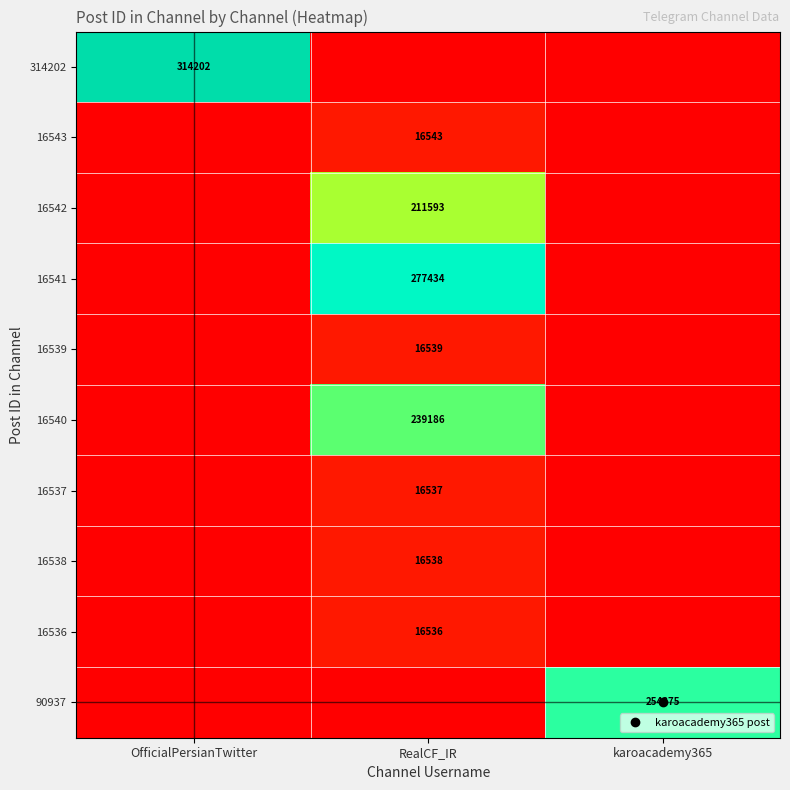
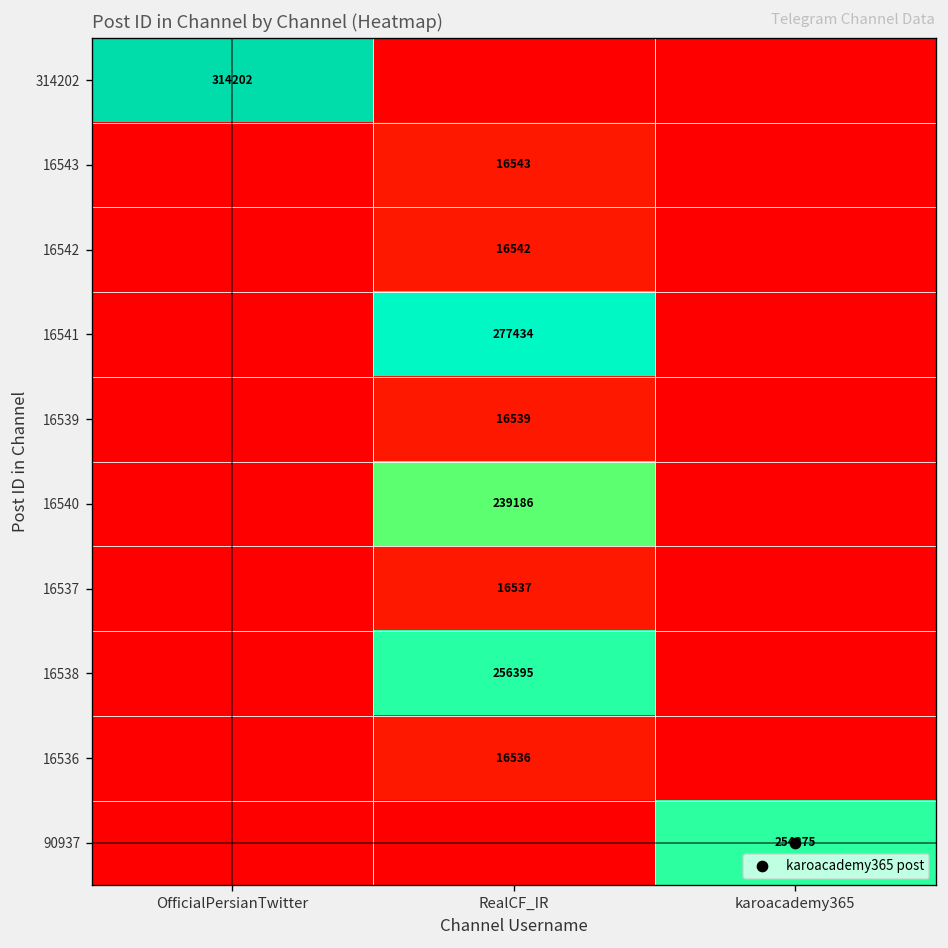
16542, RealCF_IR: 211593 -> 16542
16538, RealCF_IR: 16538 -> 256395
